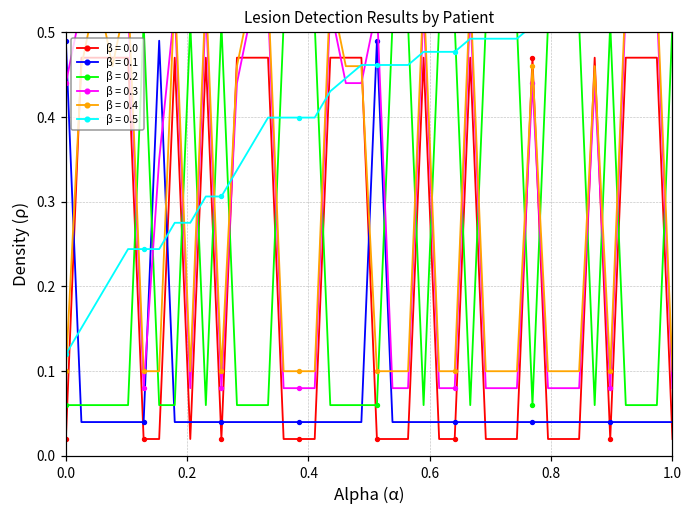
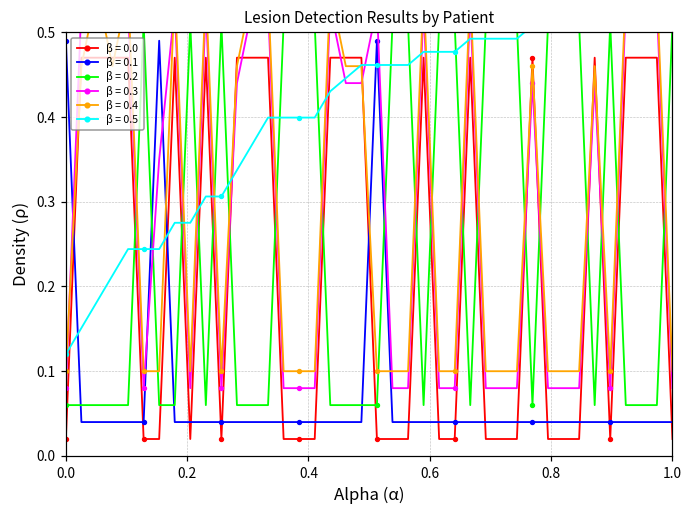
β = 0.3, 0.0: 0.44 -> 0.08
